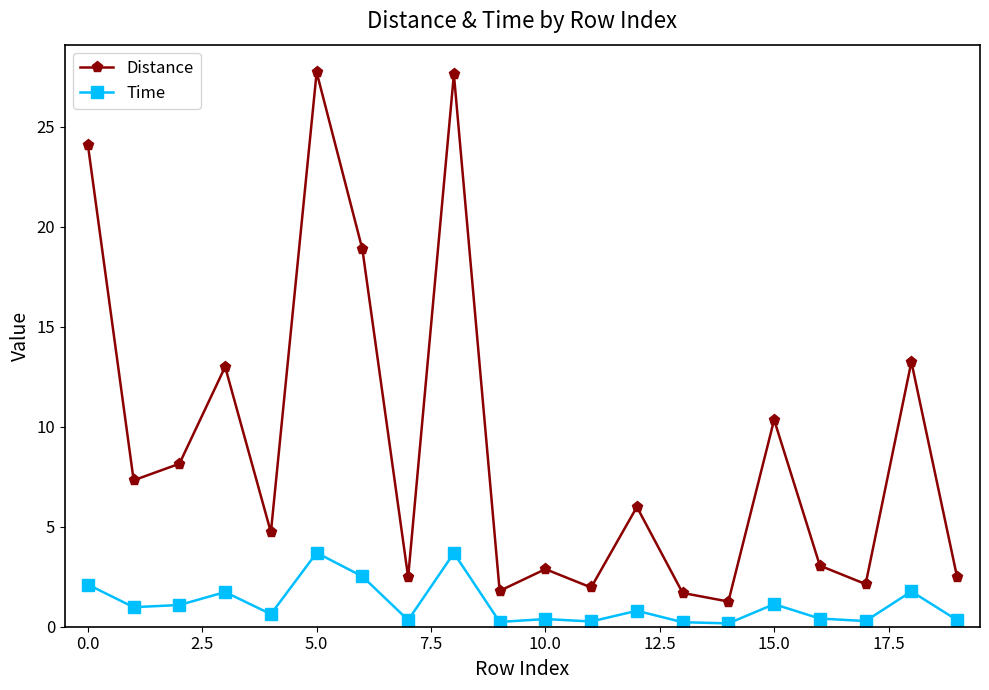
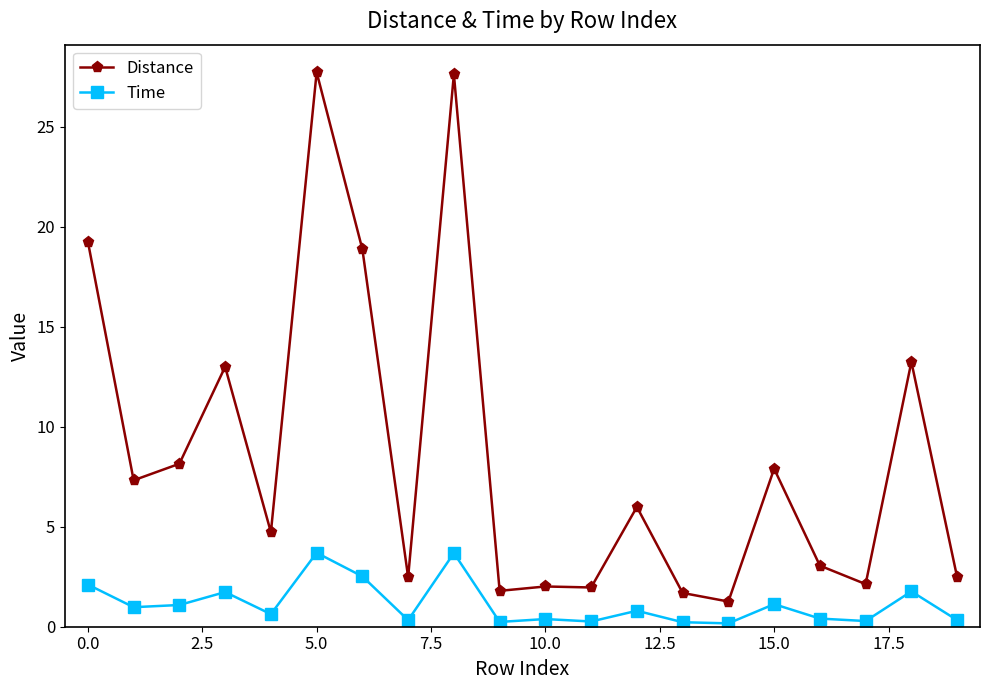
Distance, 0.0: 24.1 -> 19.2
Distance, 10.0: 2.9 -> 2.0
Distance, 15.0: 10.3 -> 7.9
